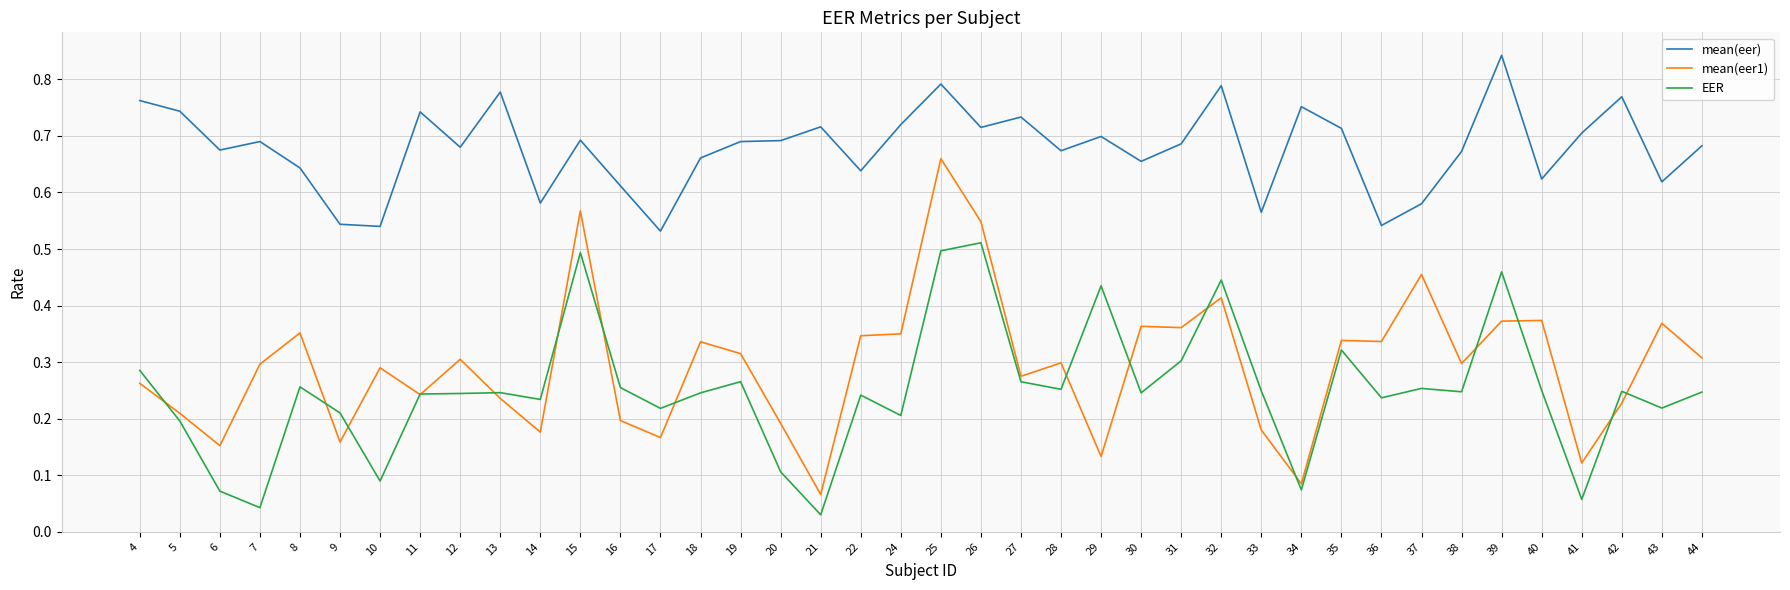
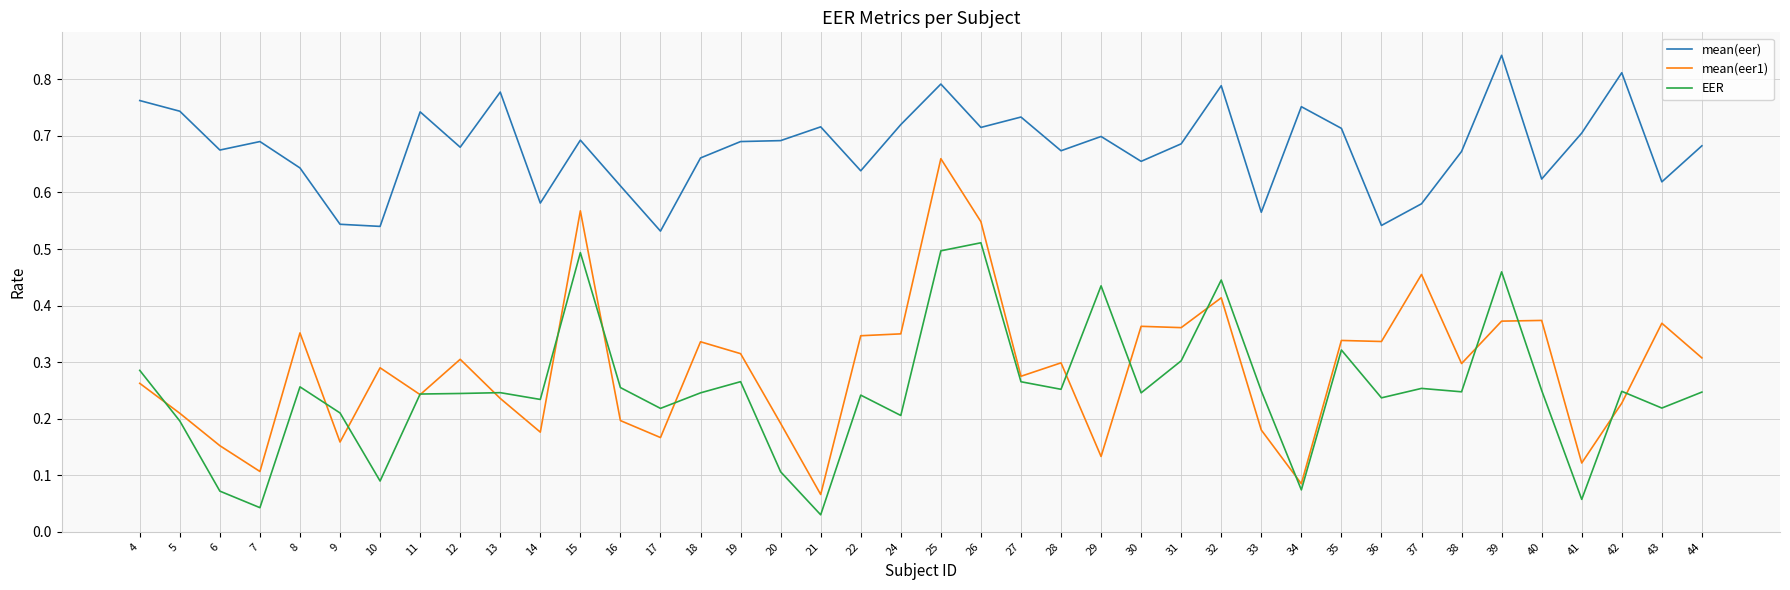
mean(eer1), 7: 0.30 -> 0.11
mean(eer), 42: 0.77 -> 0.81
